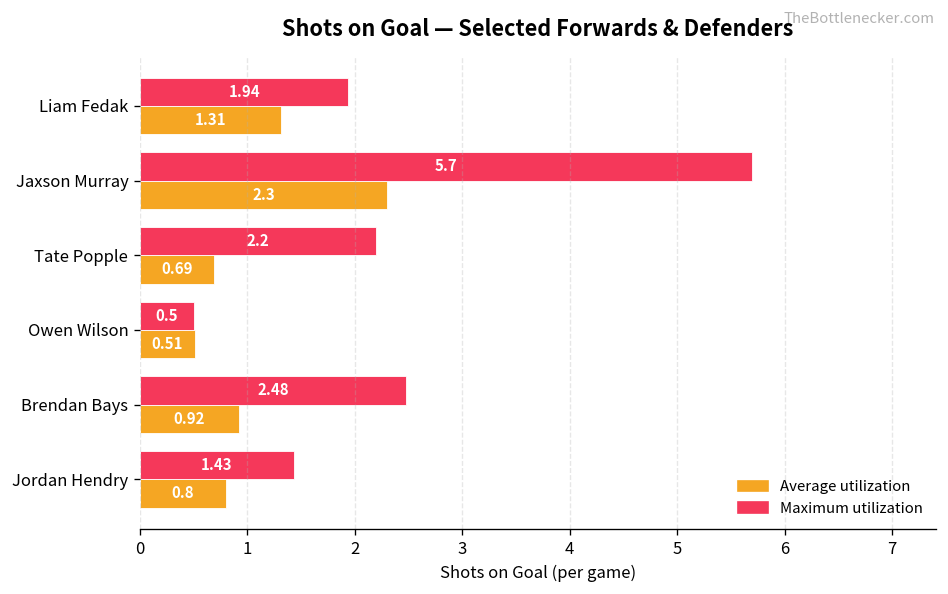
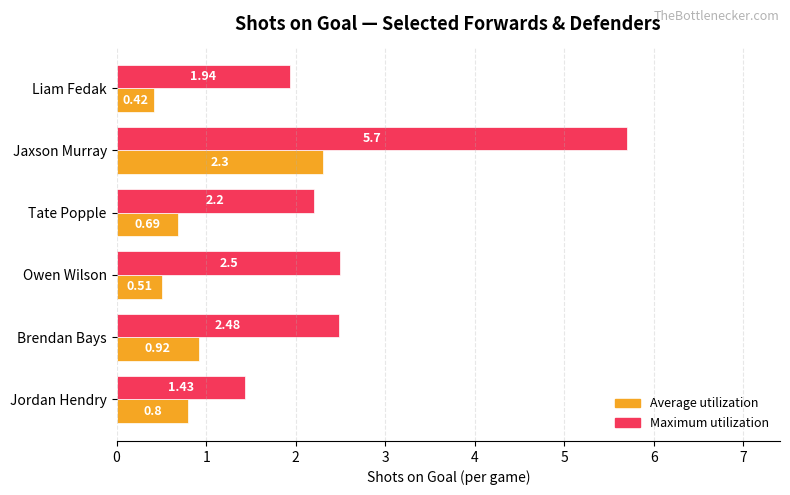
Average utilization, Liam Fedak: 1.31 -> 0.42
Maximum utilization, Owen Wilson: 0.5 -> 2.5
